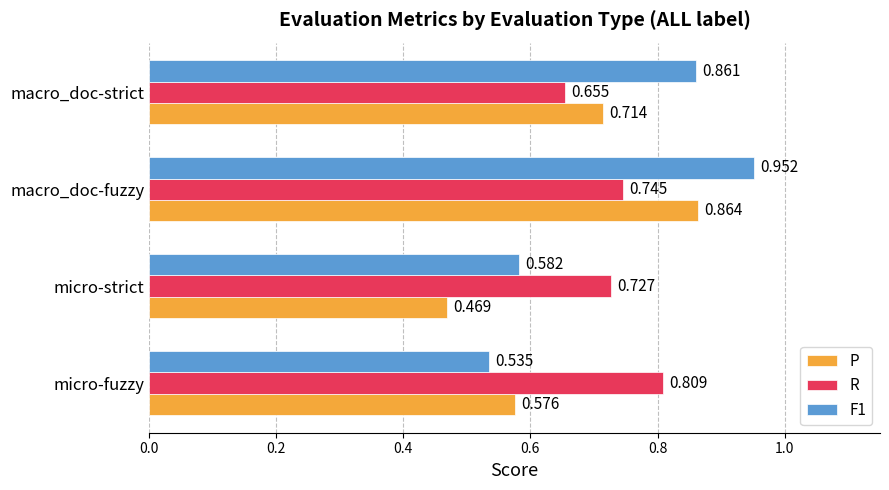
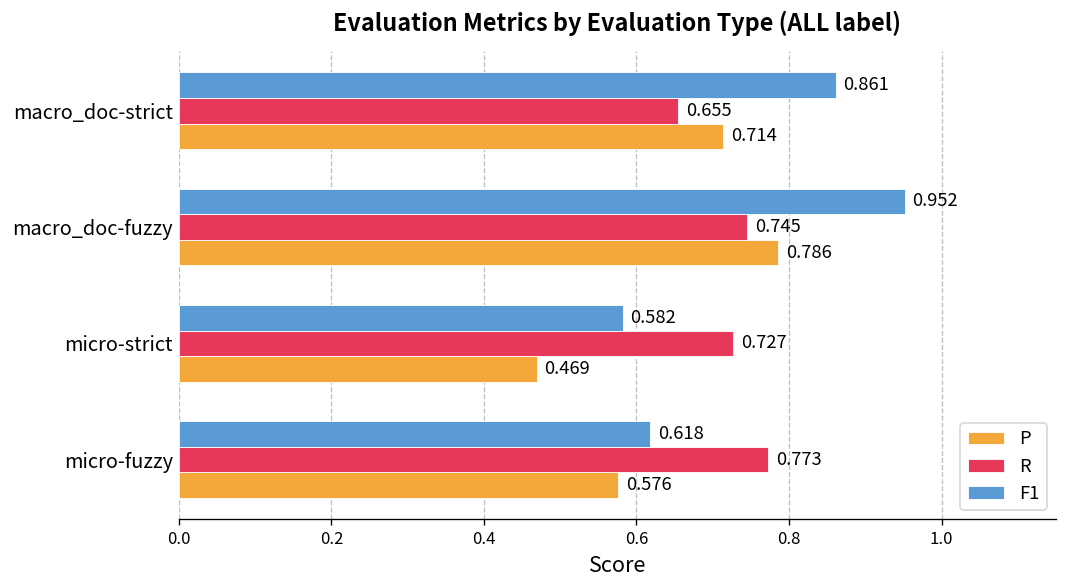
P, macro_doc-fuzzy: 0.864 -> 0.786
F1, micro-fuzzy: 0.535 -> 0.618
R, micro-fuzzy: 0.809 -> 0.773
